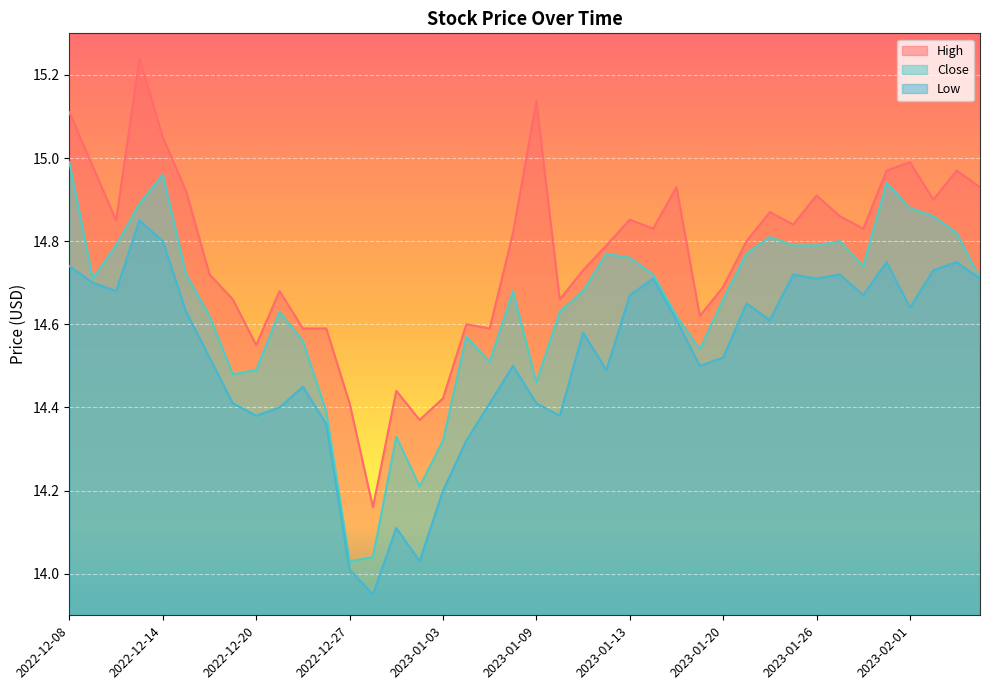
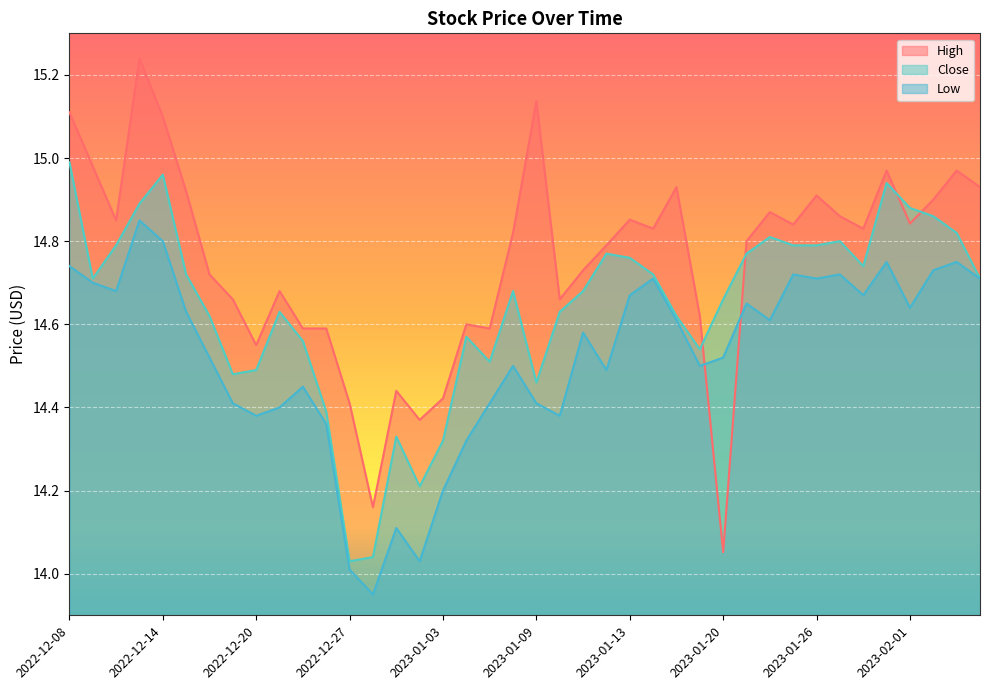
High, 2022-12-14: 15.05 -> 15.10
High, 2023-01-20: 14.69 -> 14.05
High, 2023-02-01: 14.99 -> 14.84
